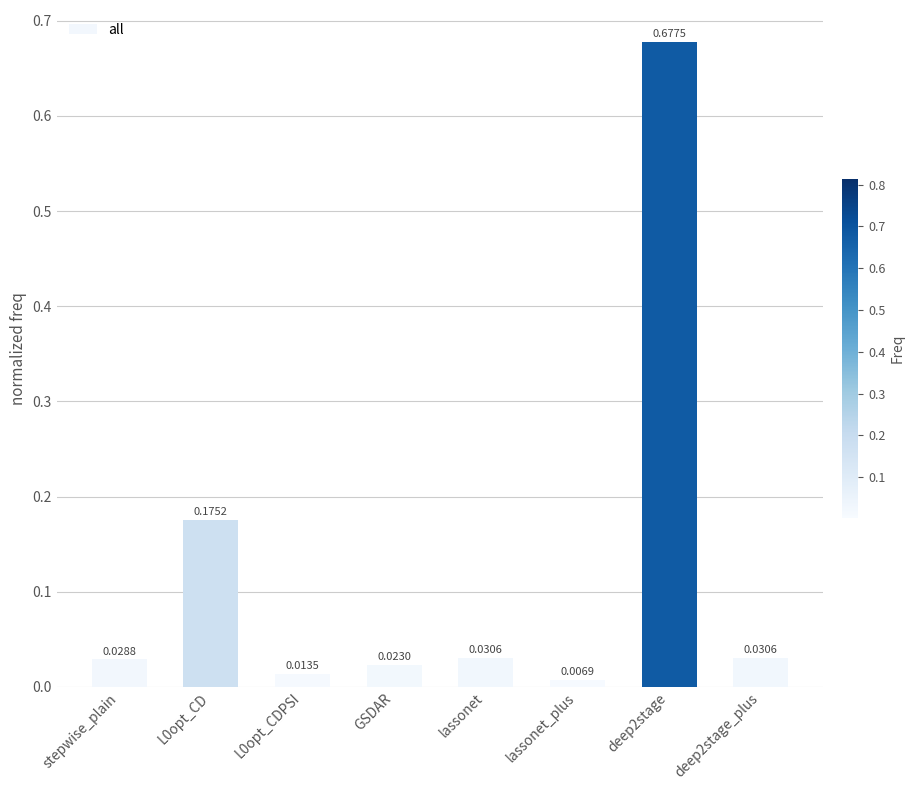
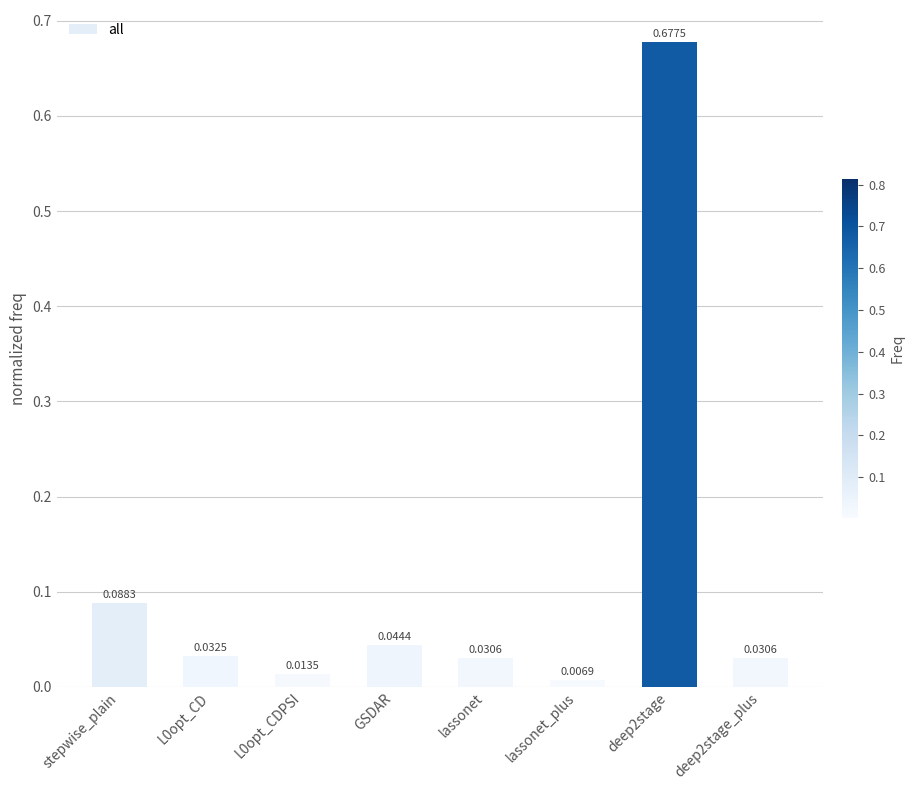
stepwise_plain: 0.0288 -> 0.0883
L0opt_CD: 0.1752 -> 0.0325
GSDAR: 0.0230 -> 0.0444
